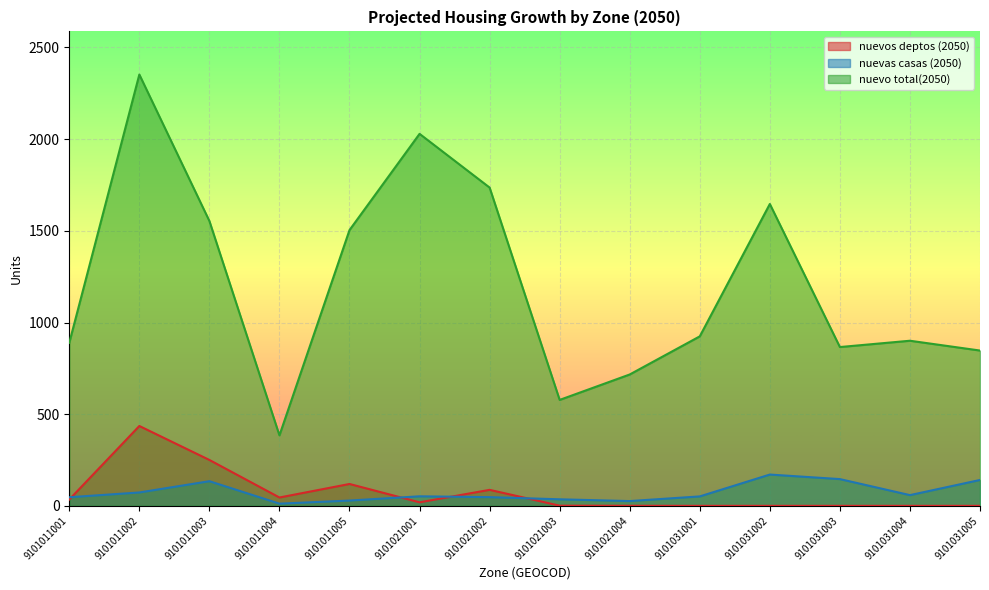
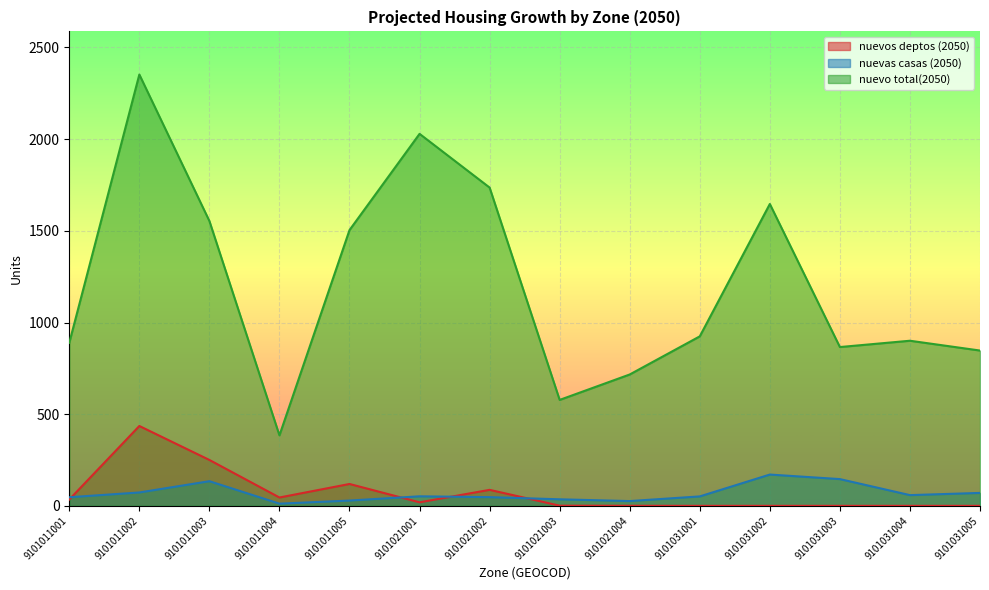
nuevas casas (2050), 9101031005: 140 -> 70
